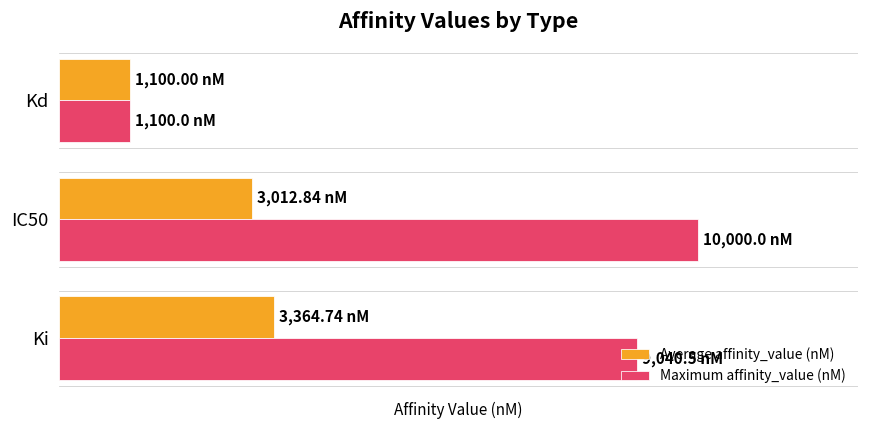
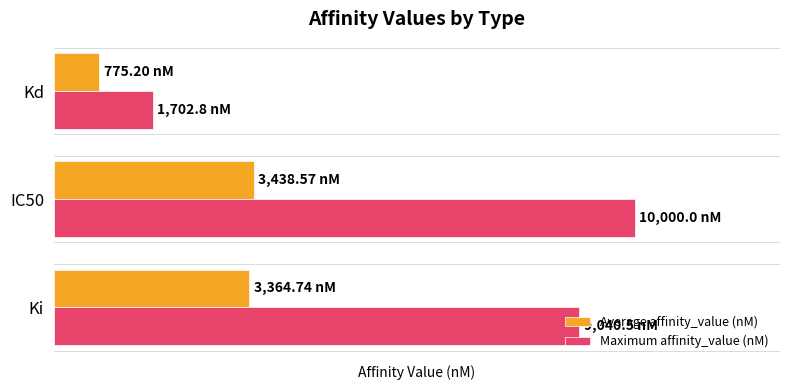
Average affinity_value (nM), Kd: 1,100.00 -> 775.20
Maximum affinity_value (nM), Kd: 1,100.0 -> 1,702.8
Average affinity_value (nM), IC50: 3,012.84 -> 3,438.57
